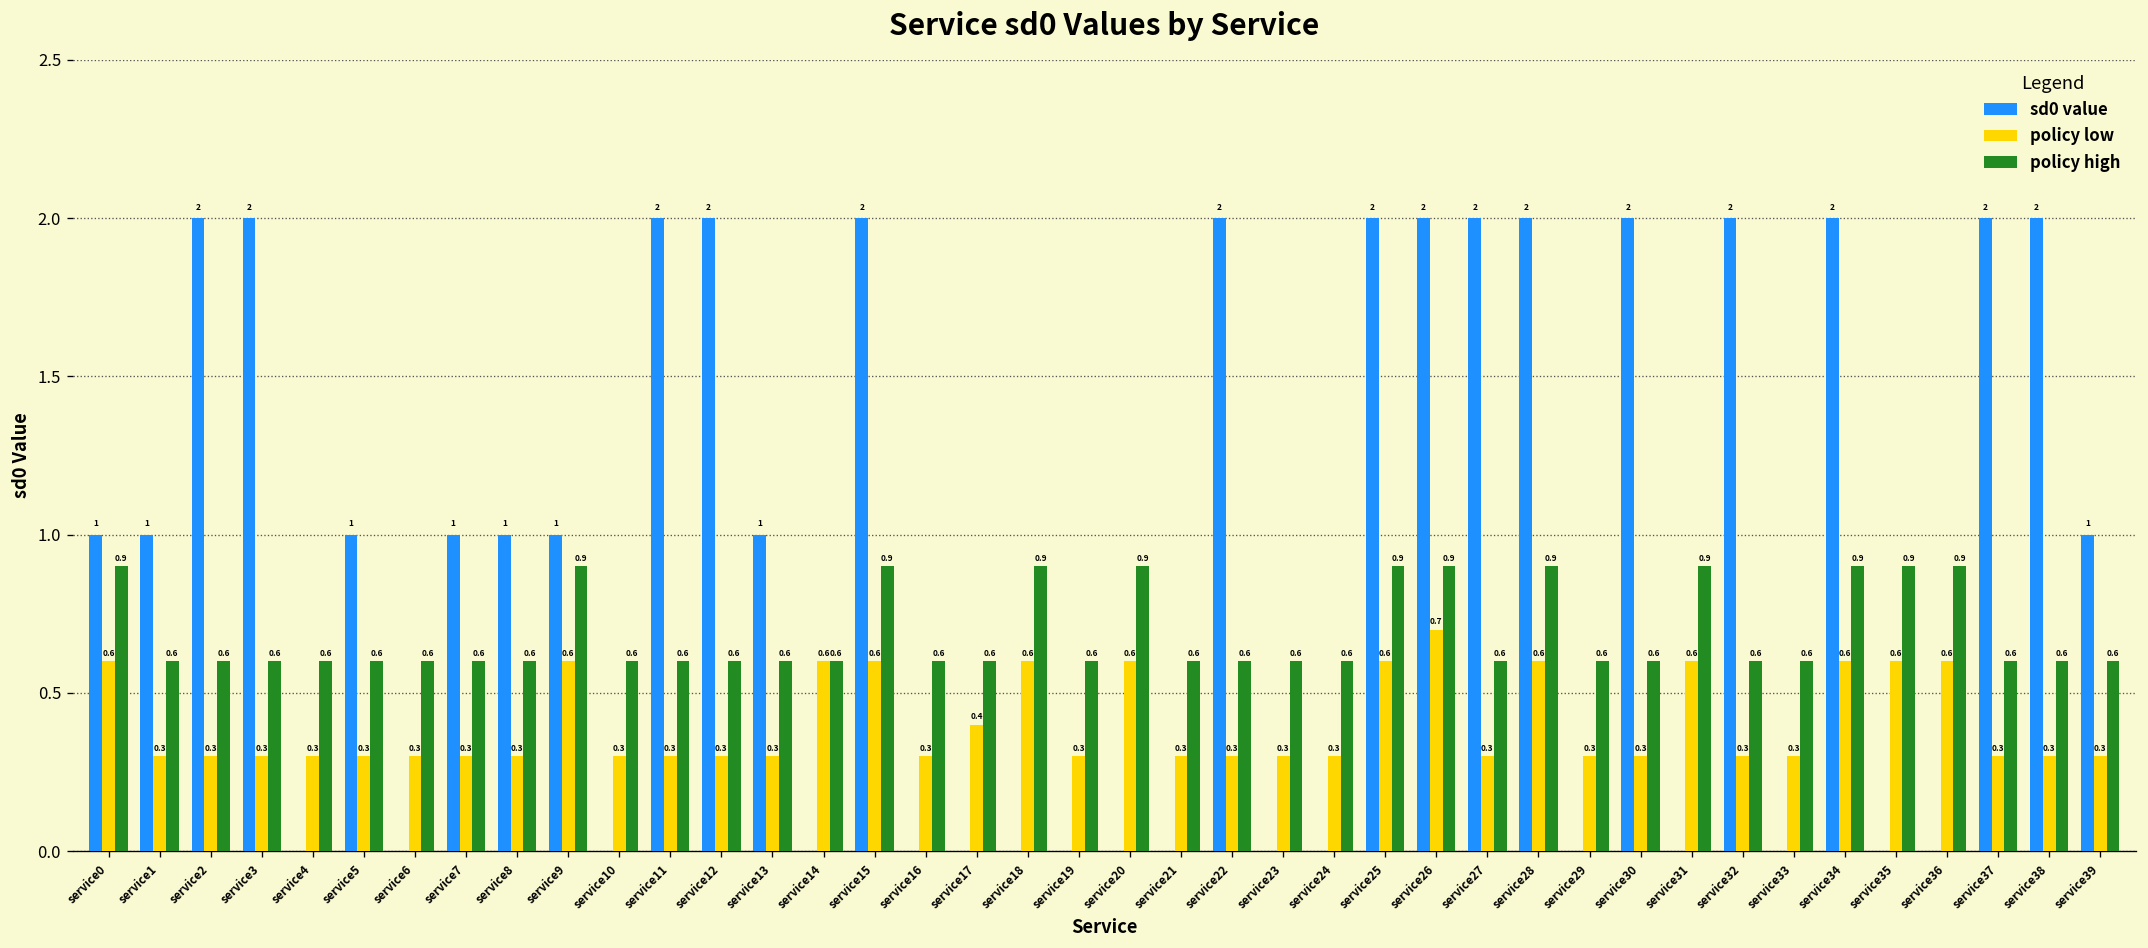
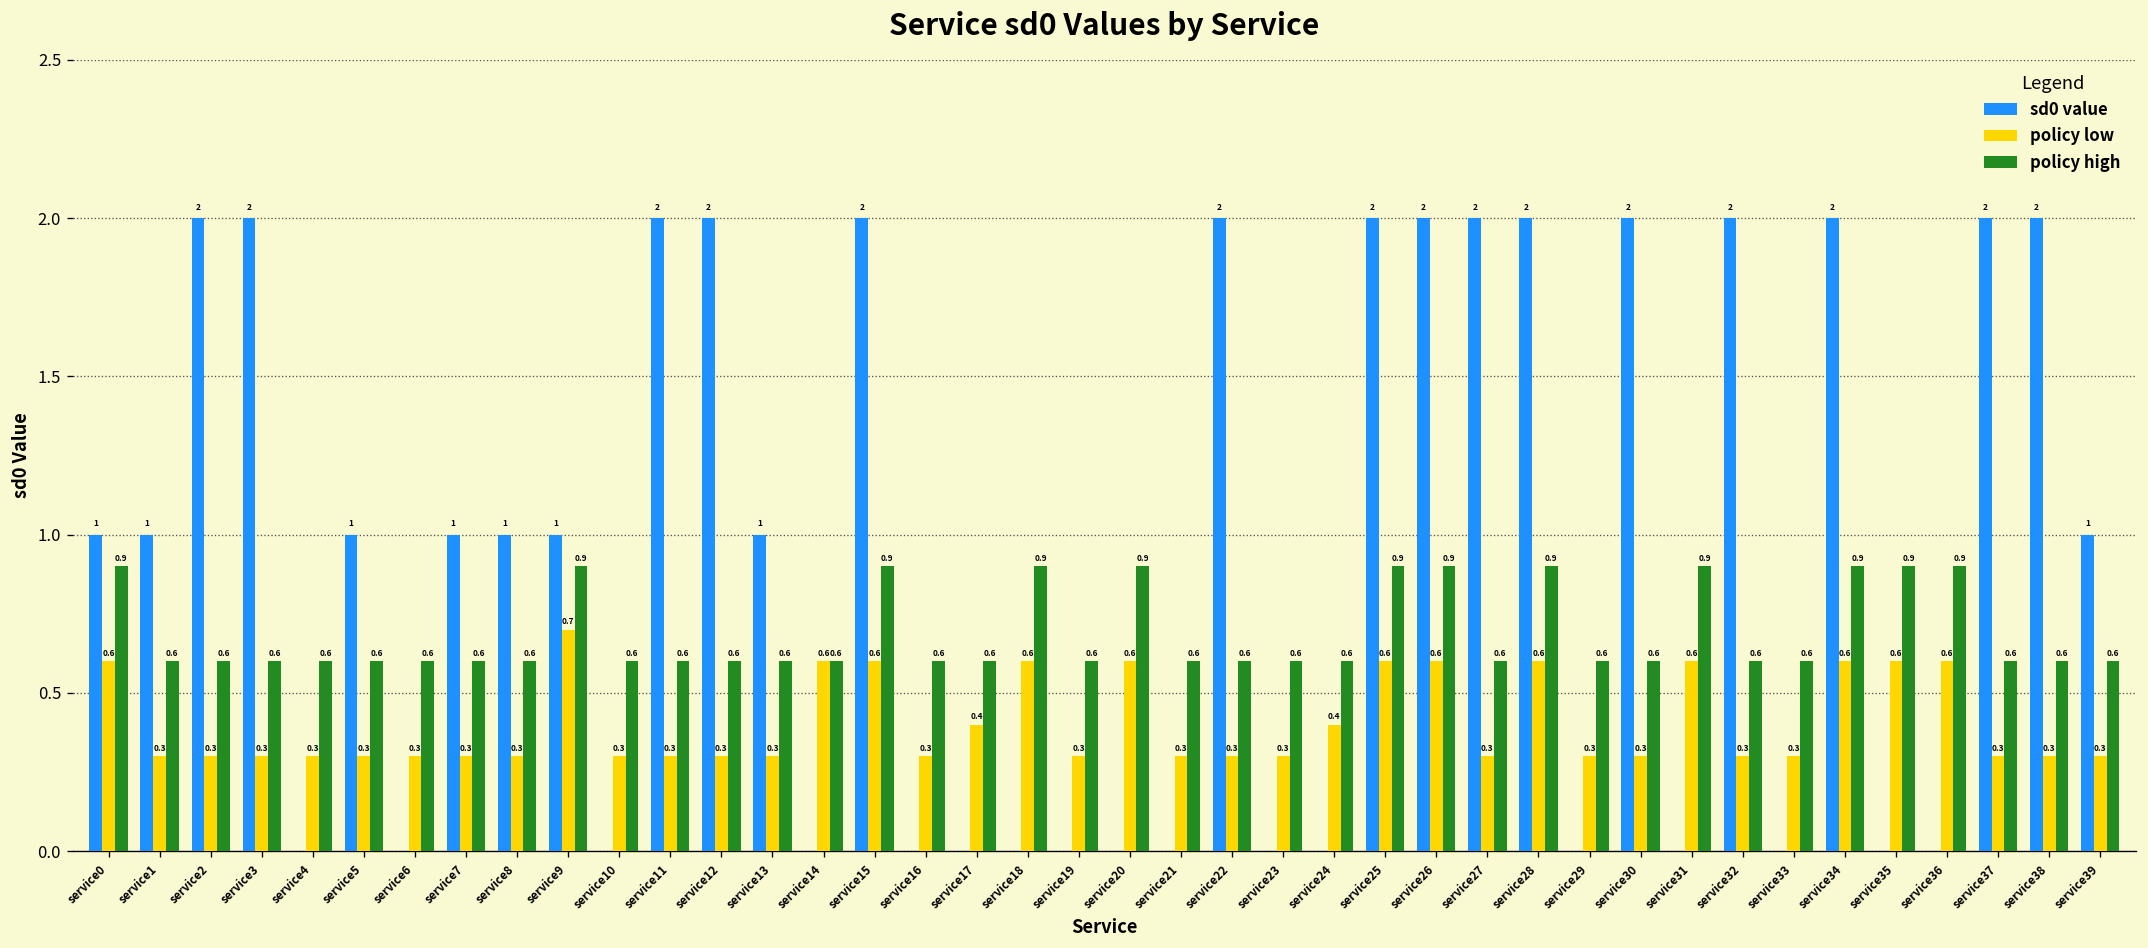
policy low, service9: 0.6 -> 0.7
policy low, service24: 0.3 -> 0.4
policy low, service26: 0.7 -> 0.6
